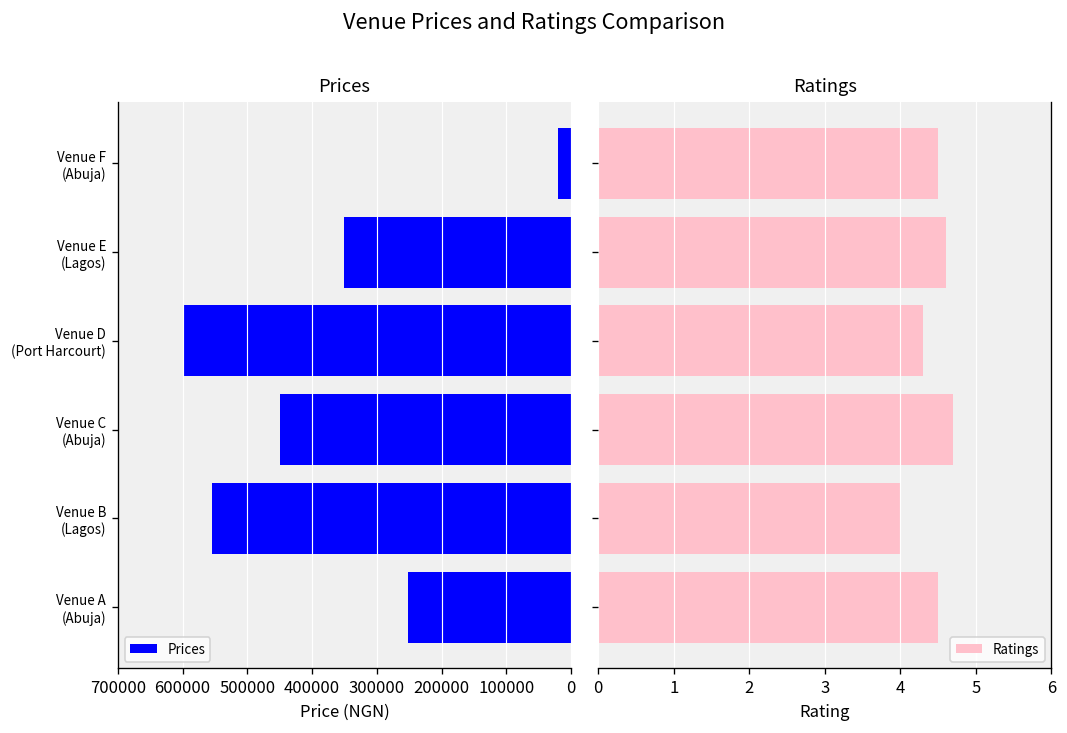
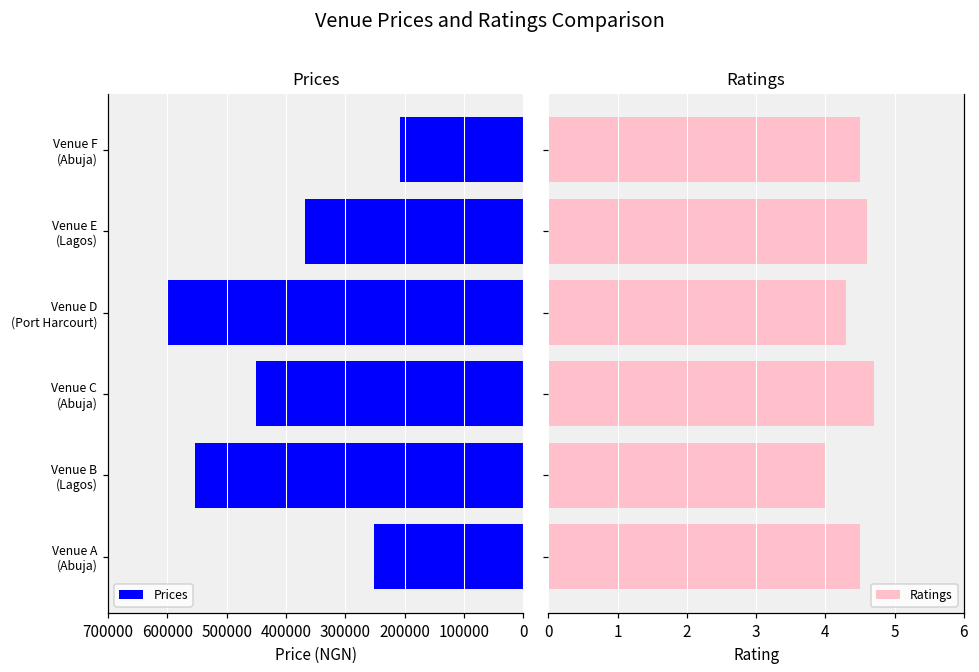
Prices, Venue F (Abuja): 20000 -> 210000
Prices, Venue E (Lagos): 350000 -> 370000
